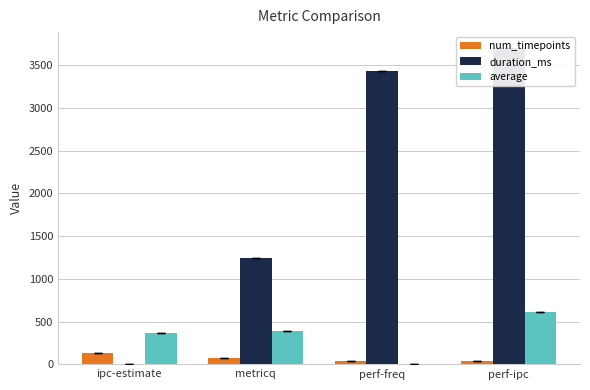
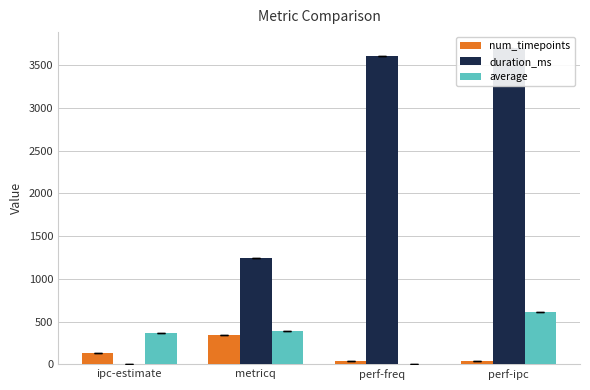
num_timepoints, metricq: 100 -> 300
duration_ms, perf-freq: 3400 -> 3600
